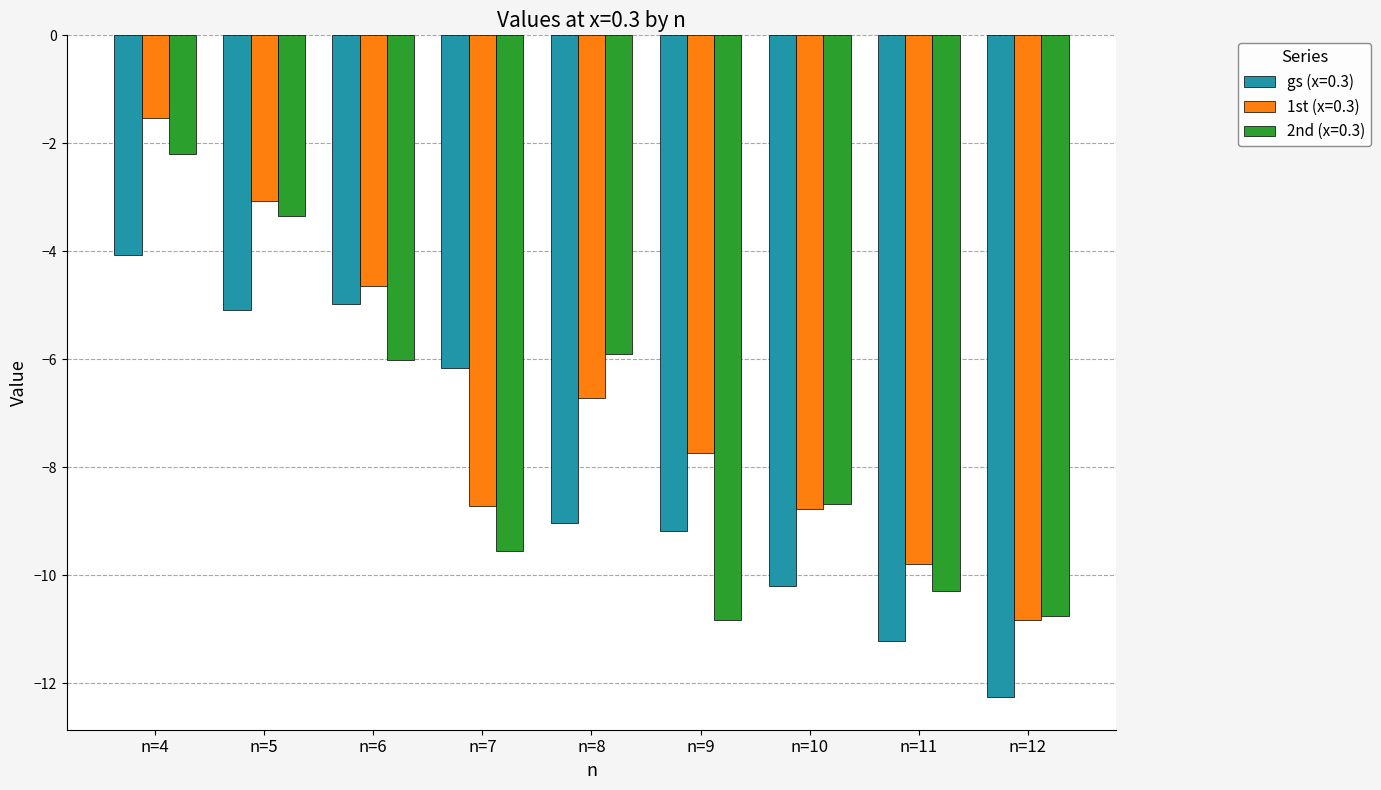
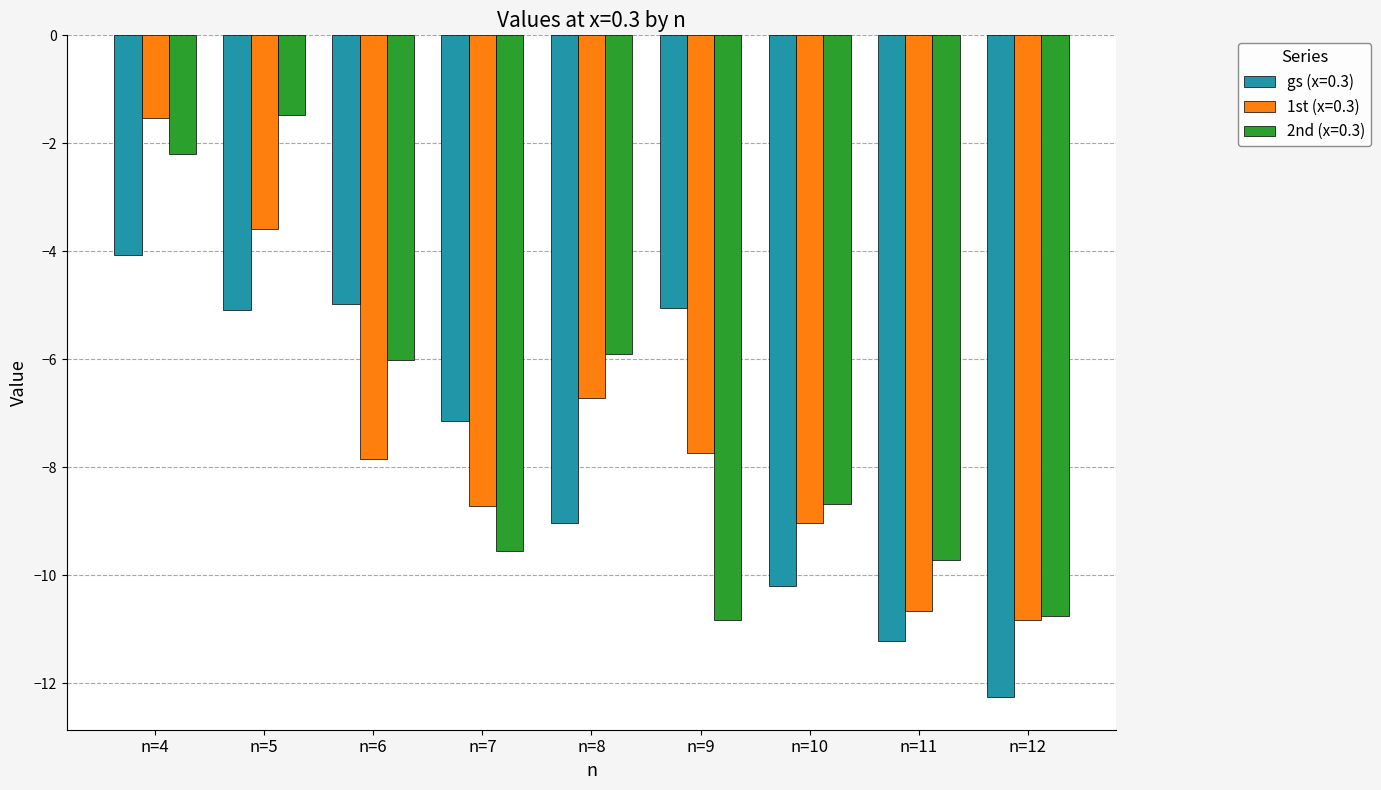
1st (x=0.3), n=5: -3.1 -> -3.6
2nd (x=0.3), n=5: -3.3 -> -1.5
1st (x=0.3), n=6: -4.6 -> -7.9
gs (x=0.3), n=7: -6.2 -> -7.1
gs (x=0.3), n=9: -9.2 -> -5.0
1st (x=0.3), n=10: -8.8 -> -9.0
1st (x=0.3), n=11: -9.8 -> -10.7
2nd (x=0.3), n=11: -10.3 -> -9.7
